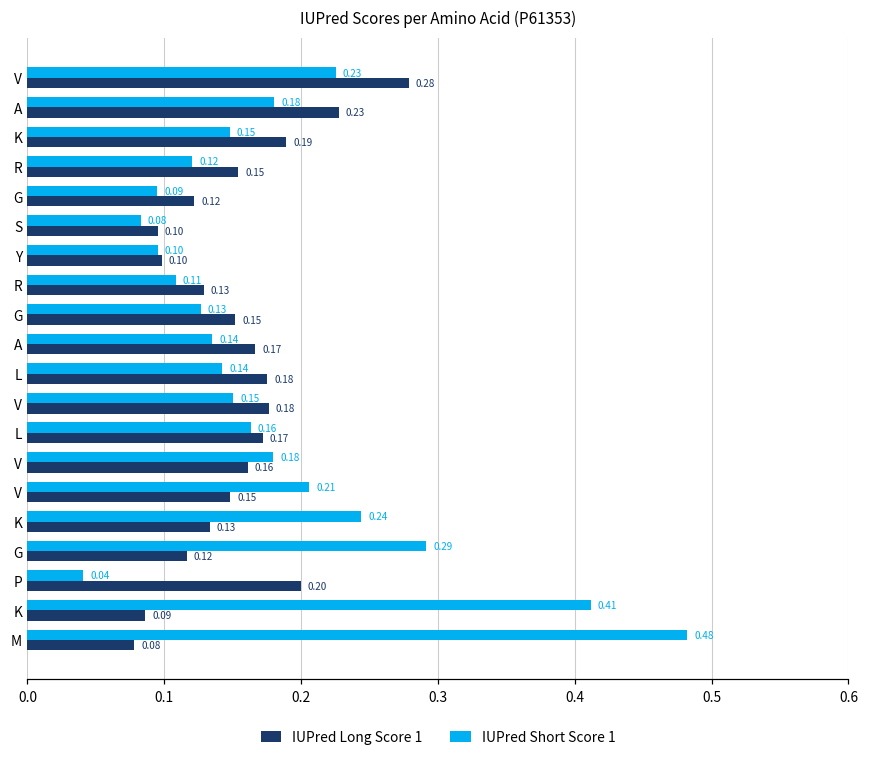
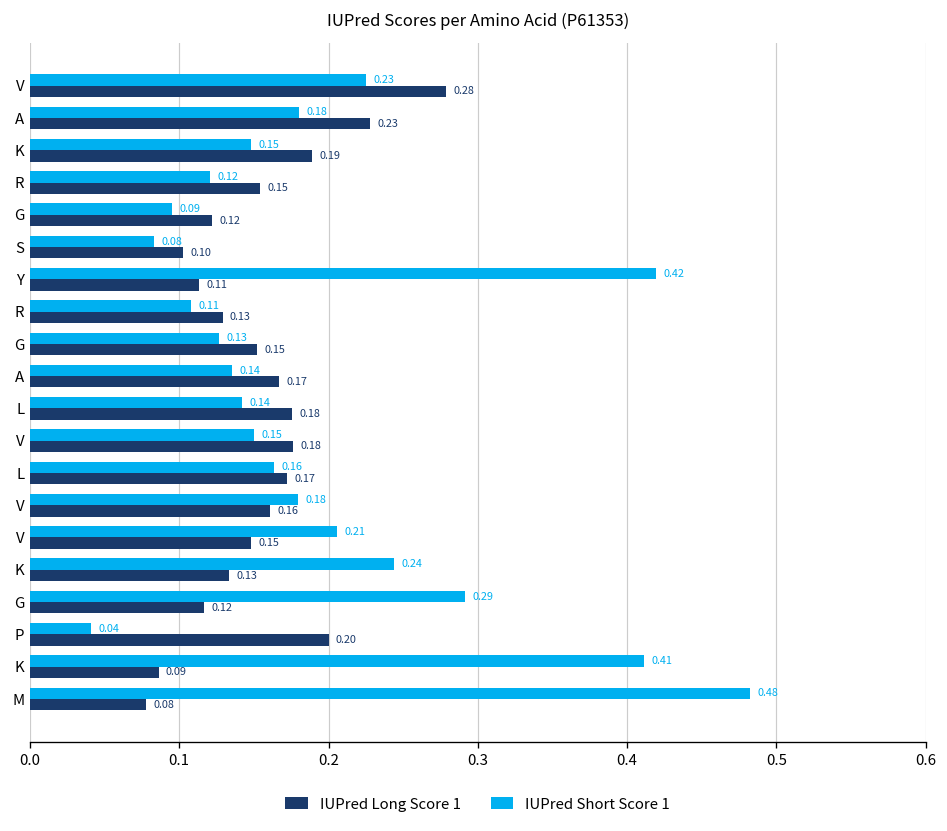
IUPred Long Score 1, S: 0.095 -> 0.103
IUPred Short Score 1, Y: 0.10 -> 0.42
IUPred Long Score 1, Y: 0.10 -> 0.11
